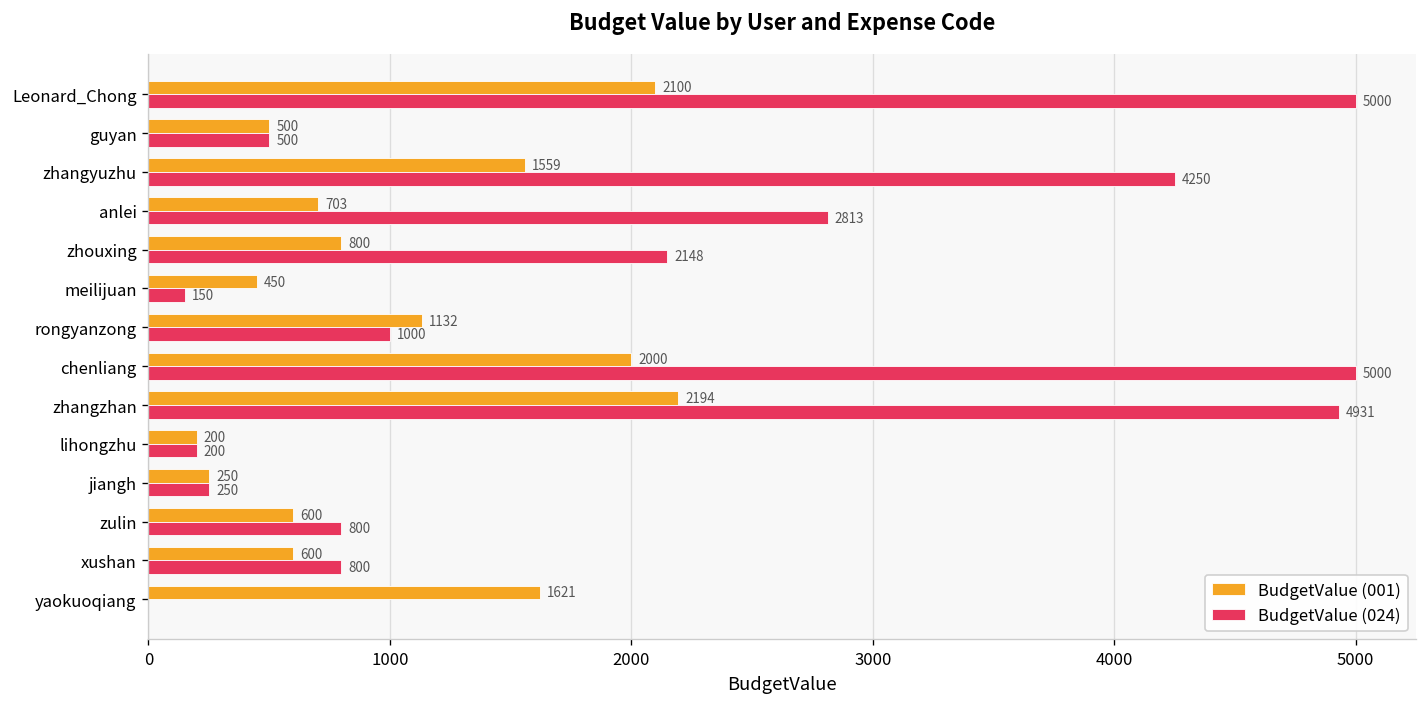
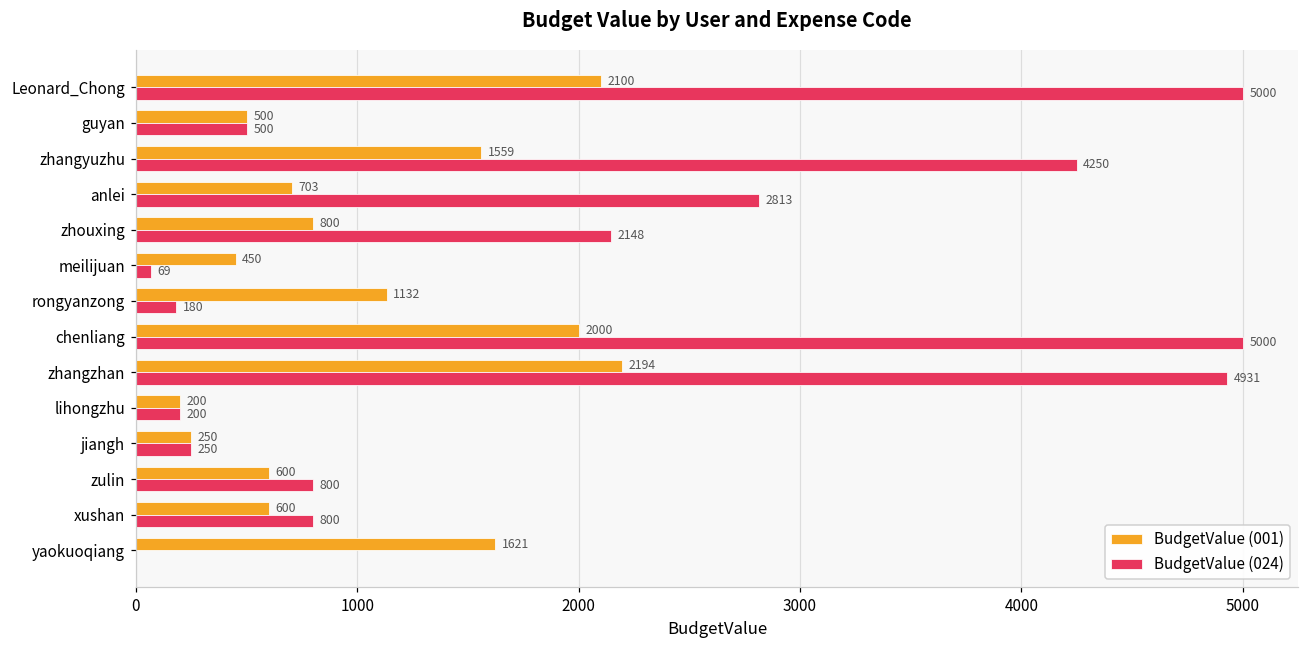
BudgetValue (024), meilijuan: 150 -> 69
BudgetValue (024), rongyanzong: 1000 -> 180
